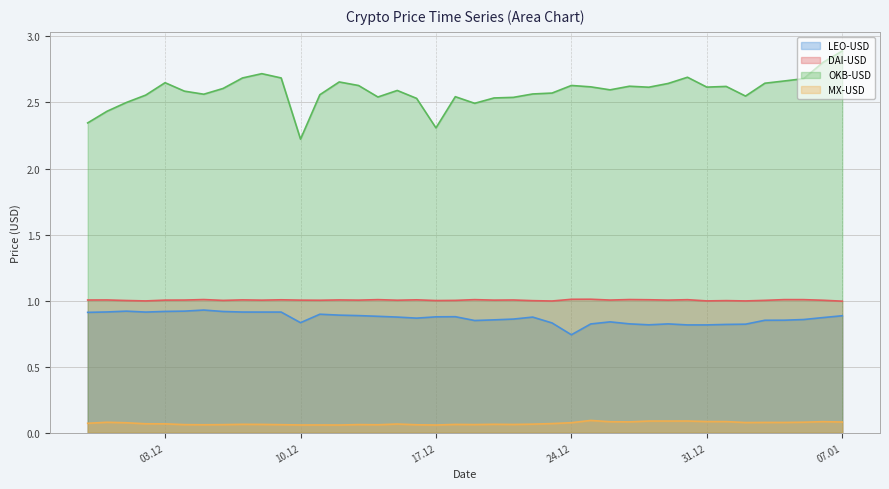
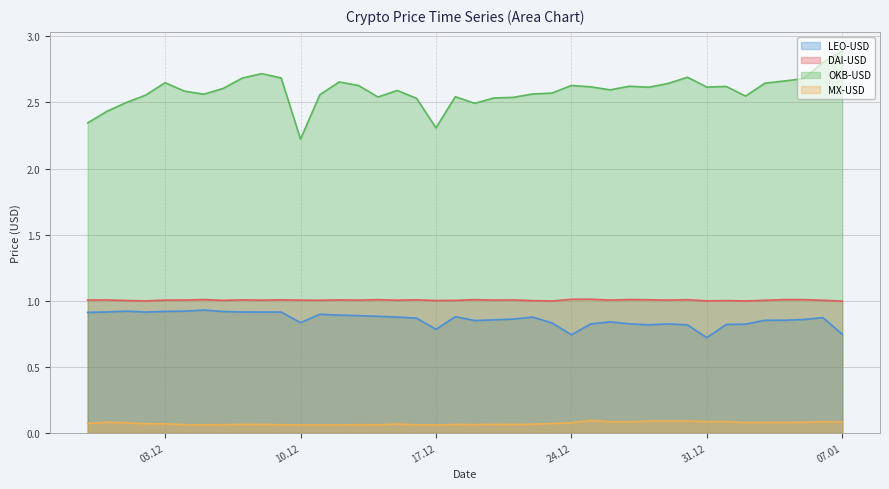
LEO-USD, 17.12: 0.88 -> 0.78
LEO-USD, 31.12: 0.82 -> 0.72
LEO-USD, 07.01: 0.89 -> 0.75
